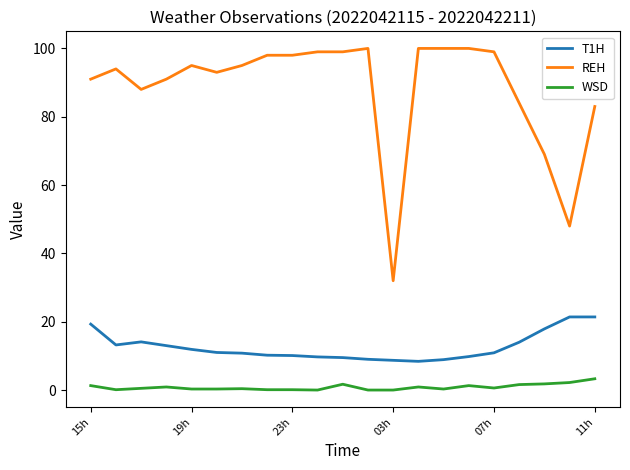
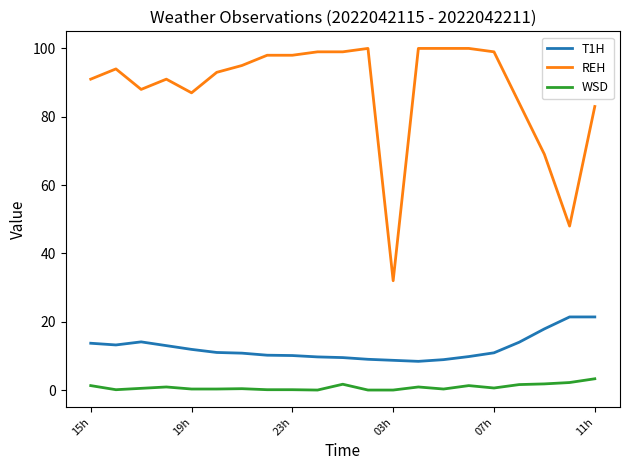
T1H, 15h: 19 -> 14
REH, 19h: 95 -> 87
